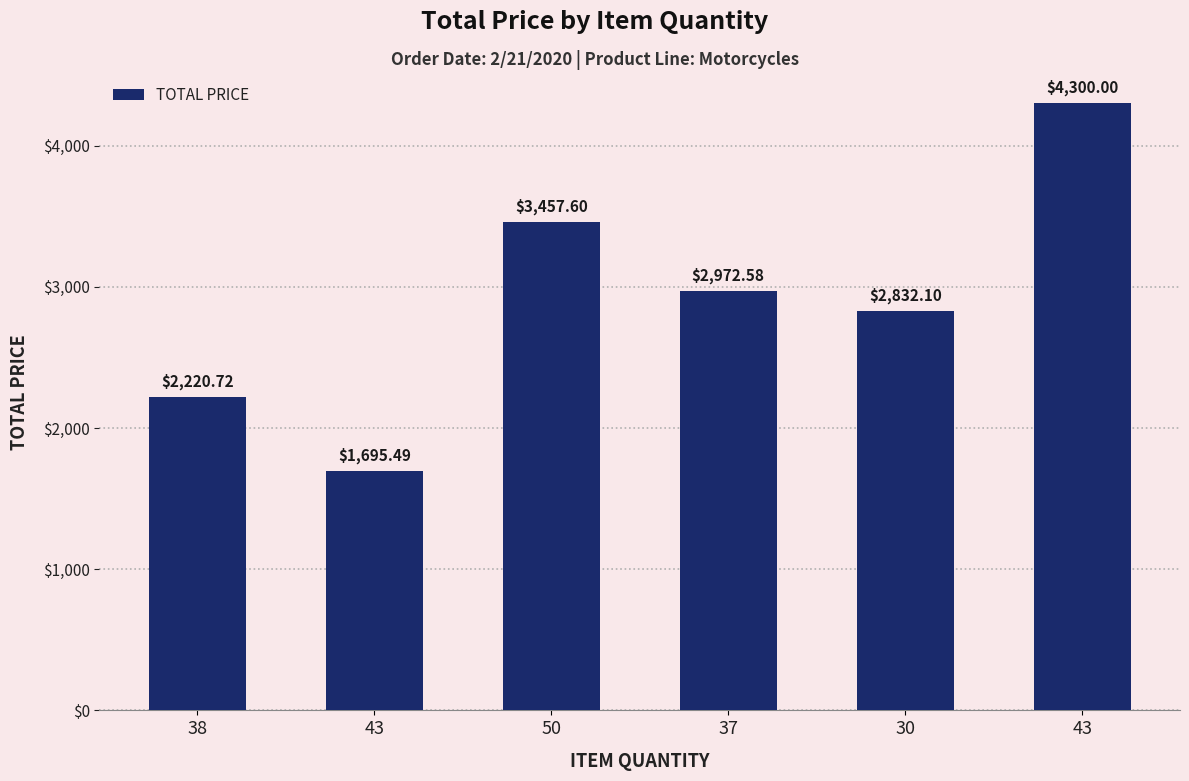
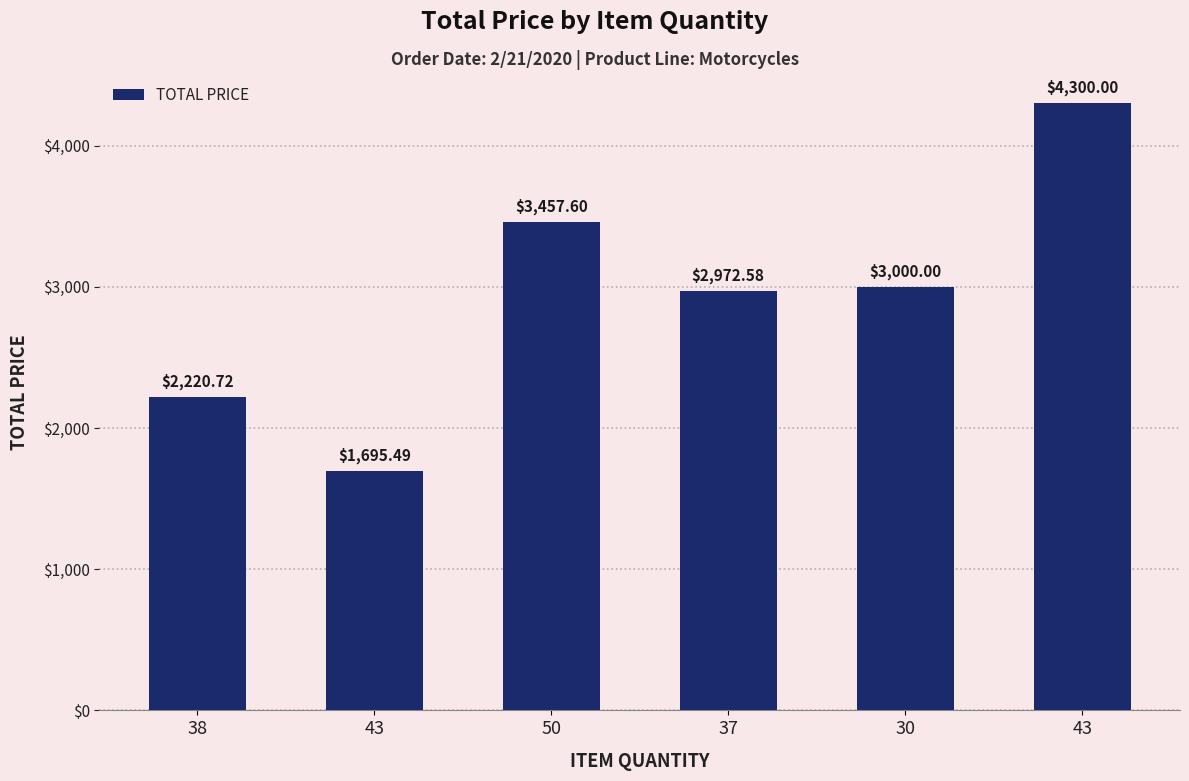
30: $2,832.10 -> $3,000.00
